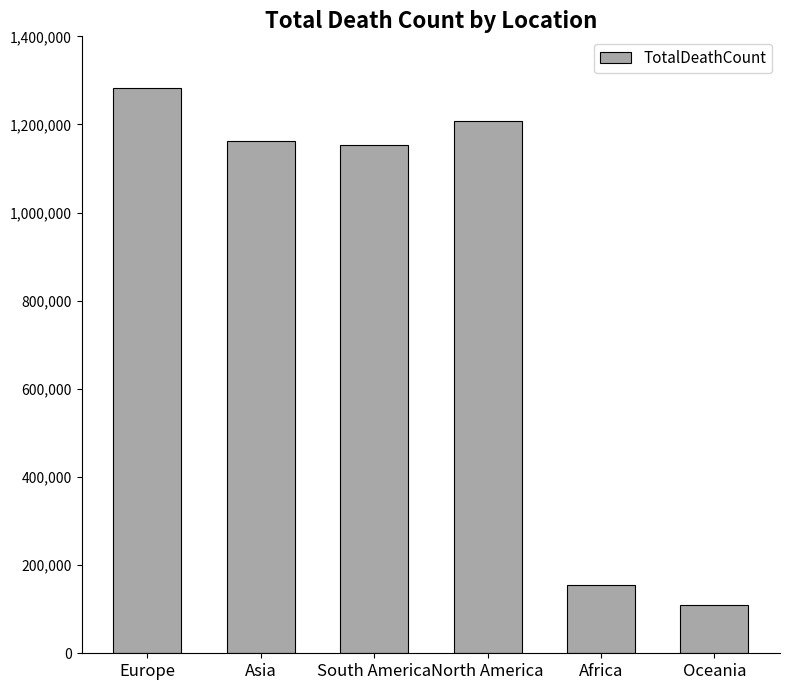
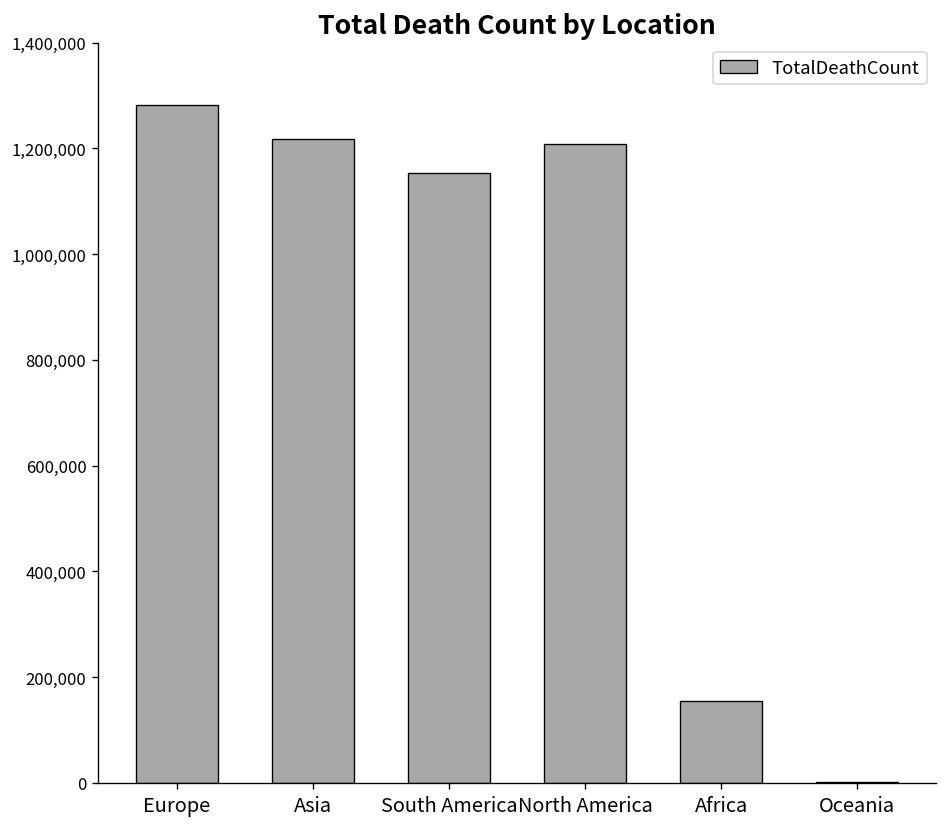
Asia: 1,160,000 -> 1,220,000
Oceania: 110,000 -> 0
